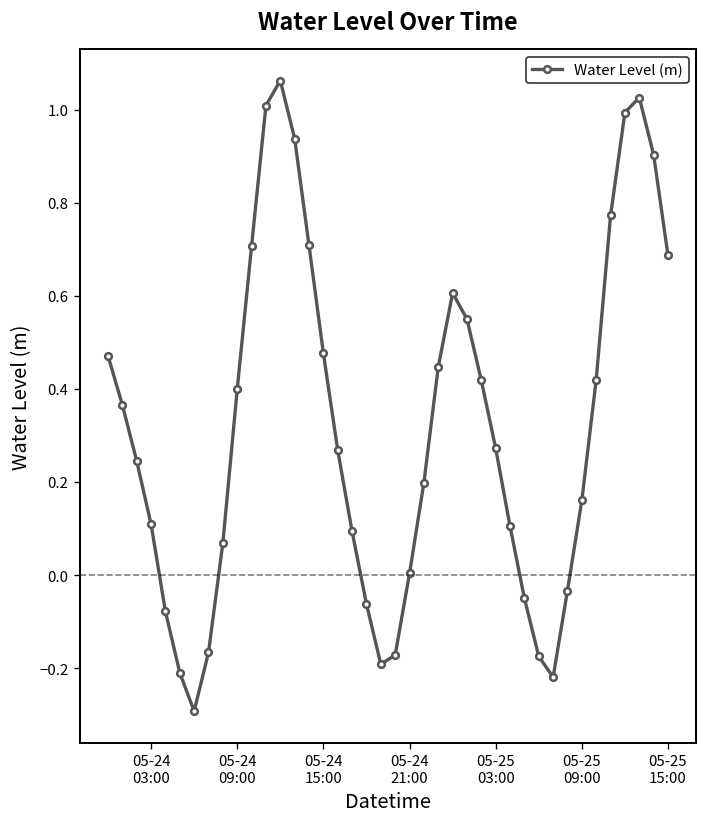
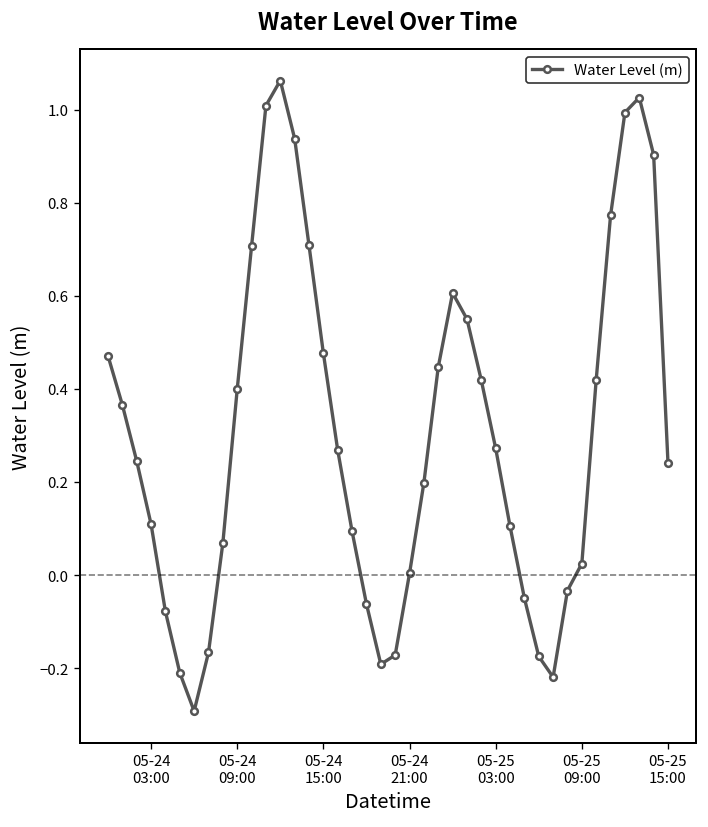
05-25 09:00: 0.16 -> 0.02
05-25 15:00: 0.69 -> 0.24
